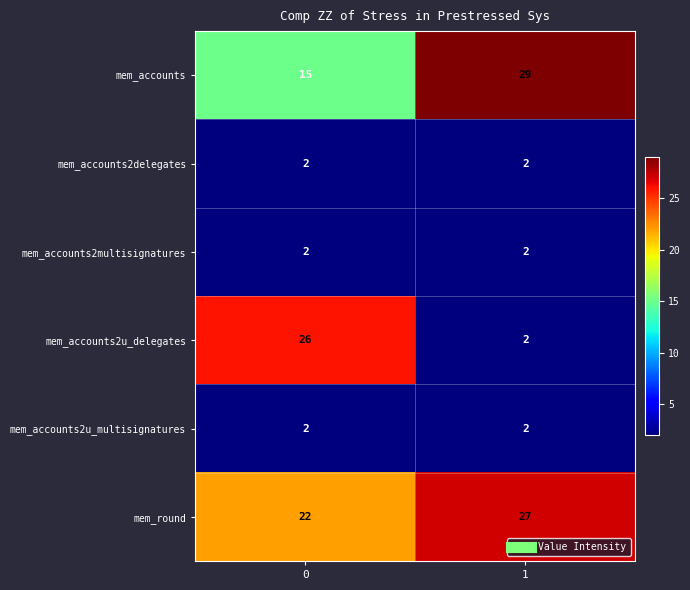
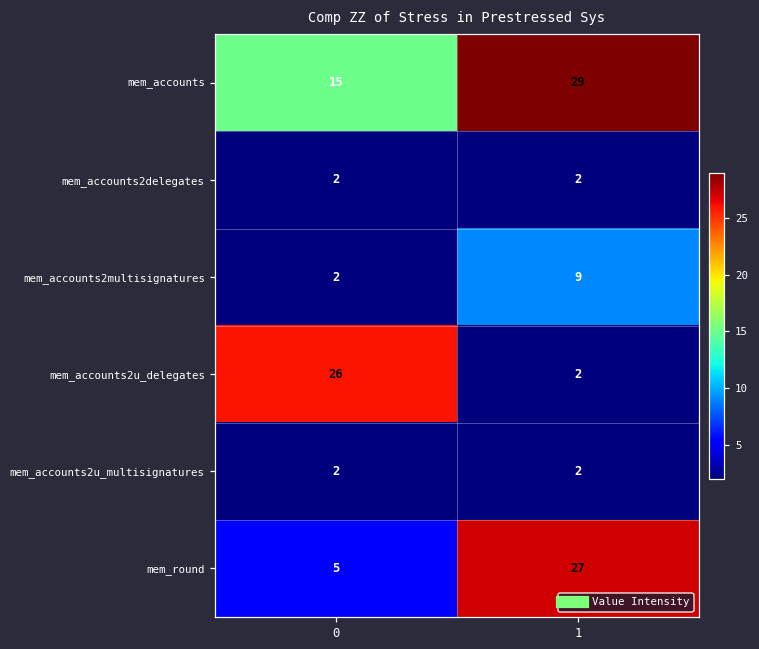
mem_accounts2multisignatures, 1: 2 -> 9
mem_round, 0: 22 -> 5
